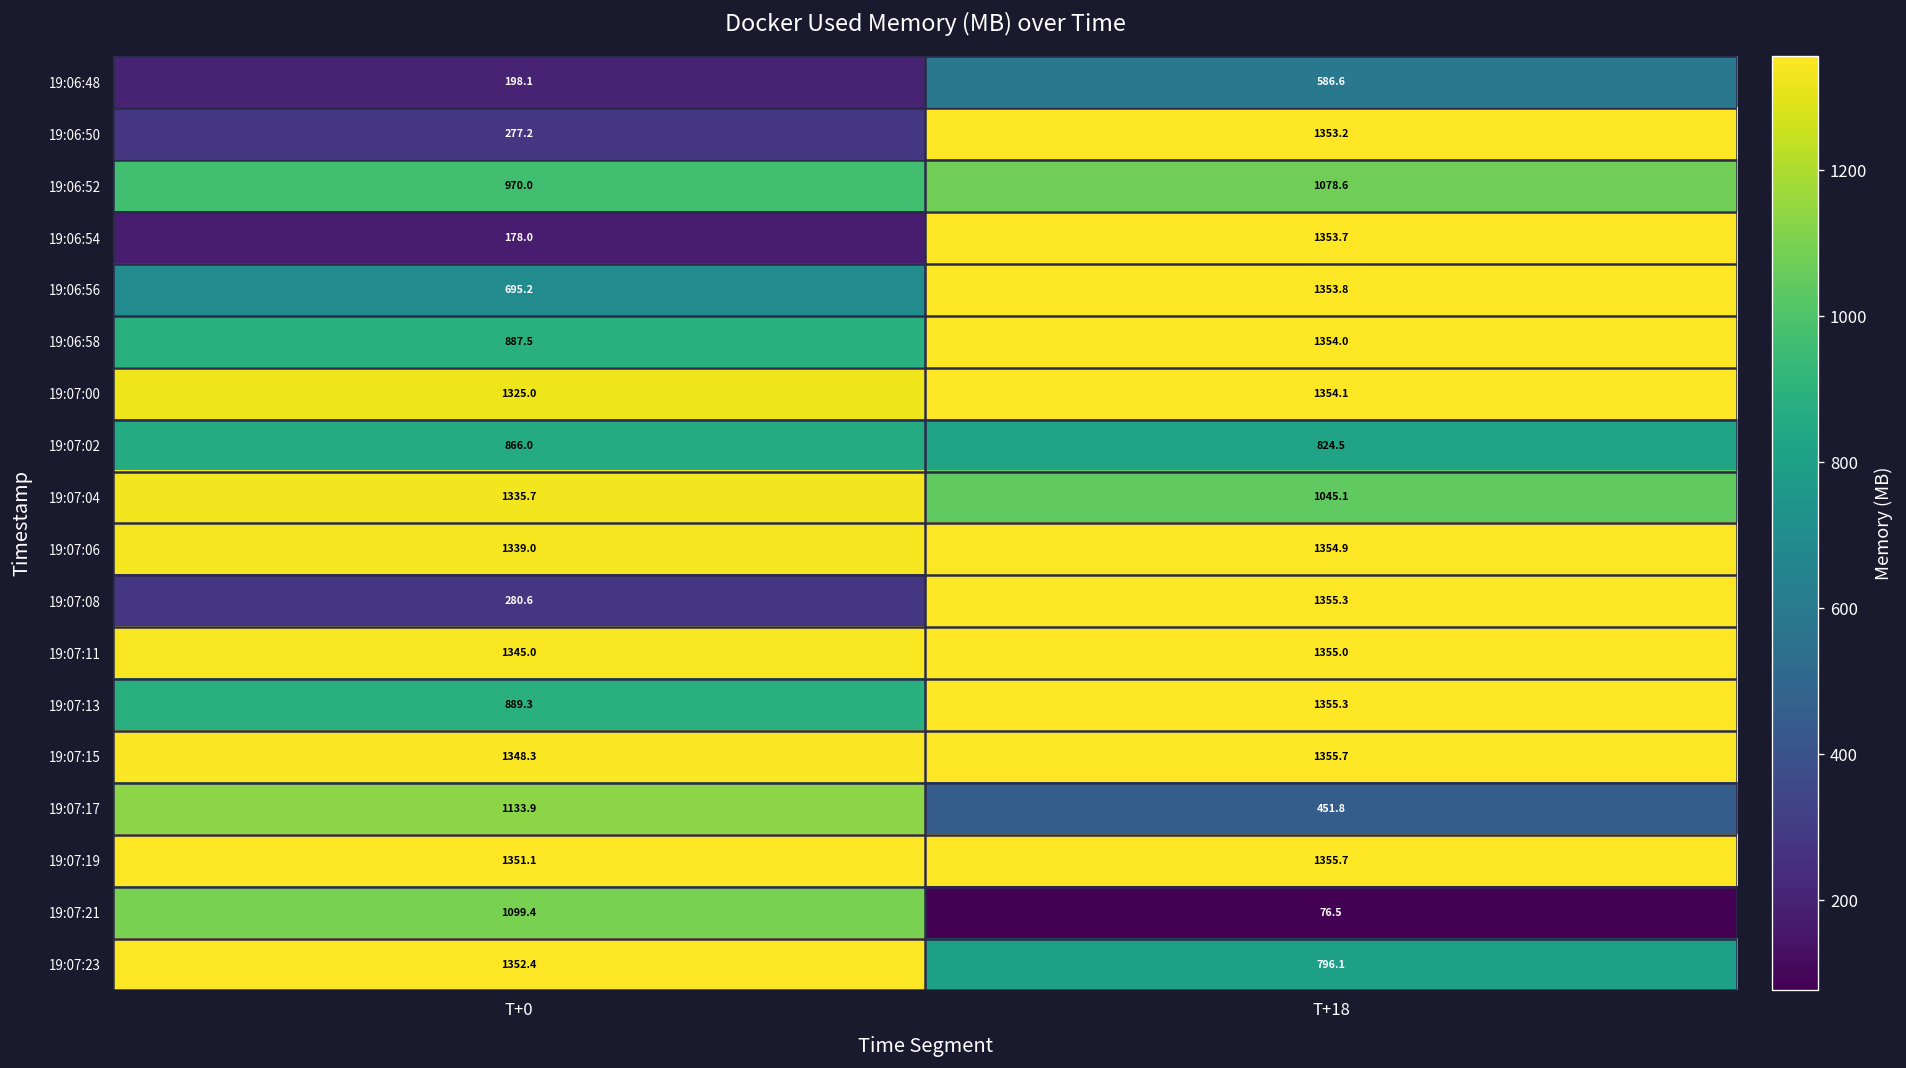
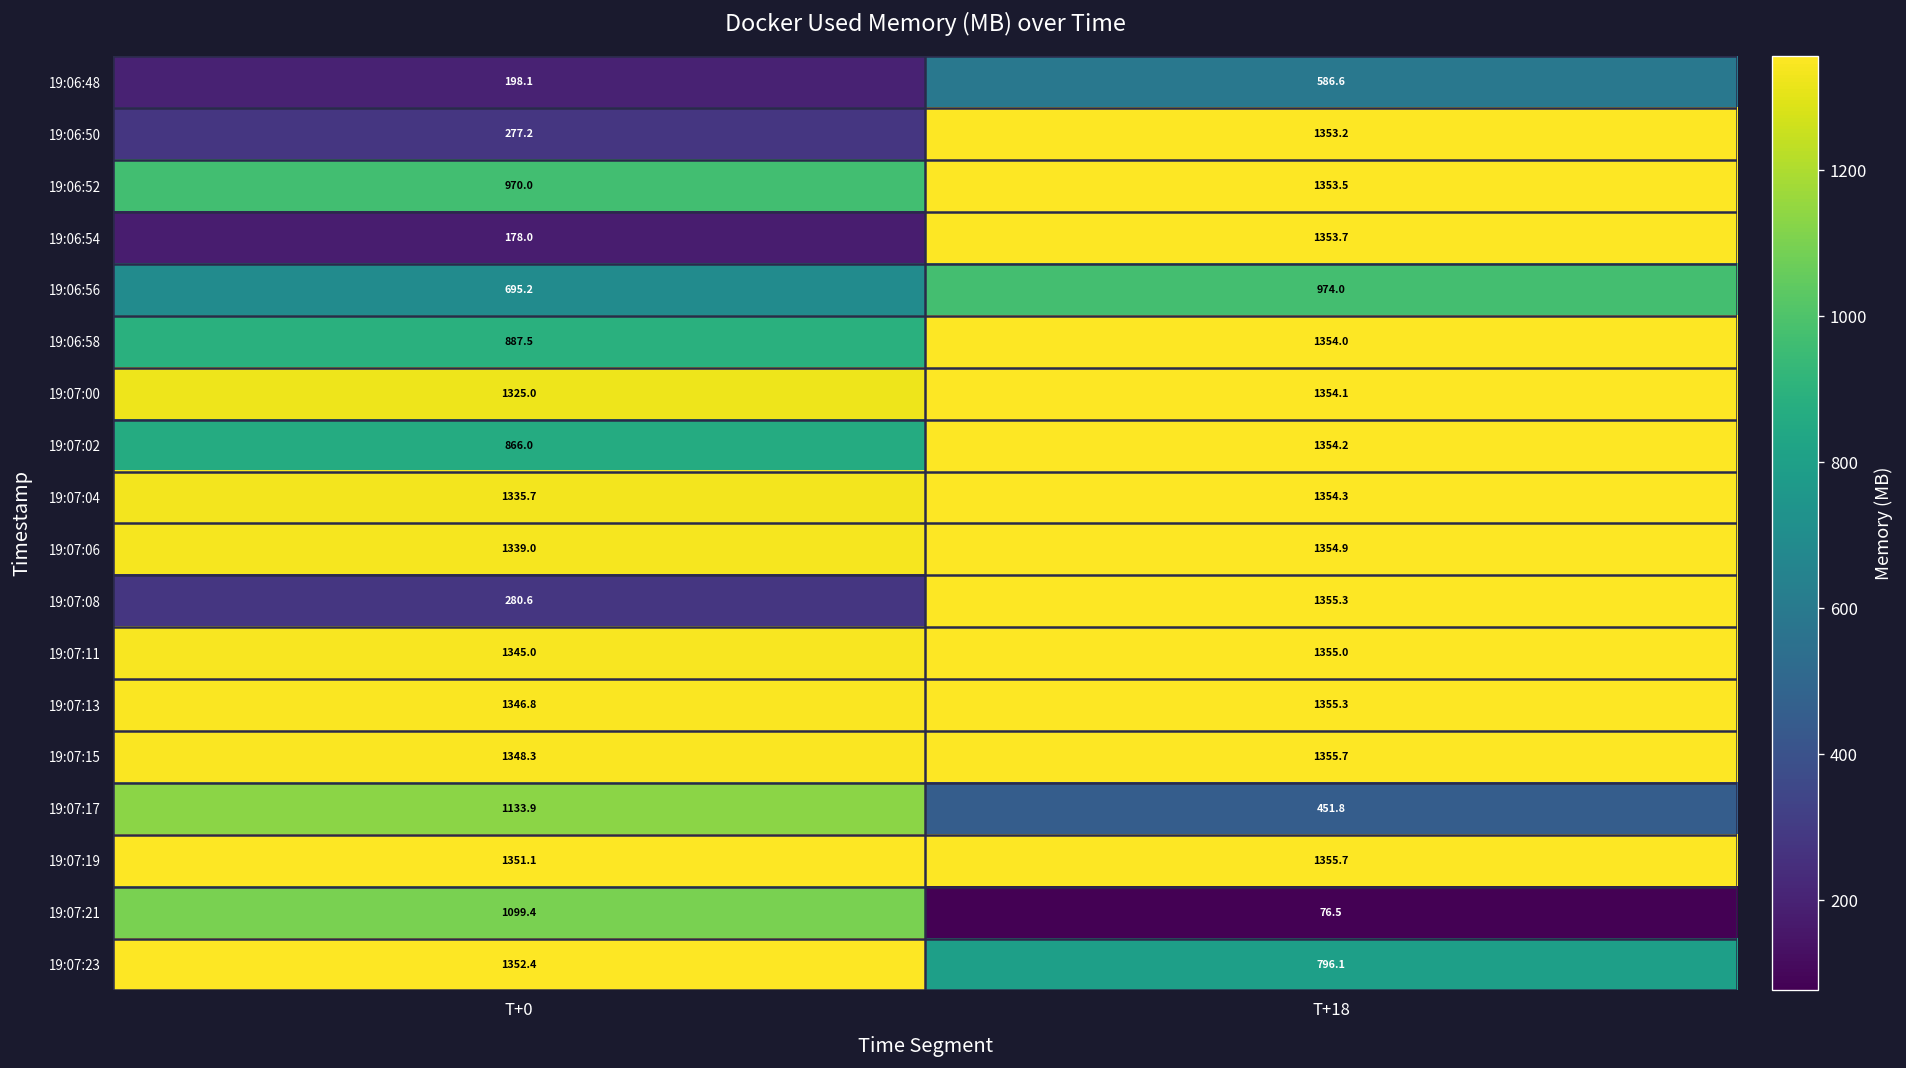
19:06:52, T+18: 1078.6 -> 1353.5
19:06:56, T+18: 1353.8 -> 974.0
19:07:02, T+18: 824.5 -> 1354.2
19:07:04, T+18: 1045.1 -> 1354.3
19:07:13, T+0: 889.3 -> 1346.8
